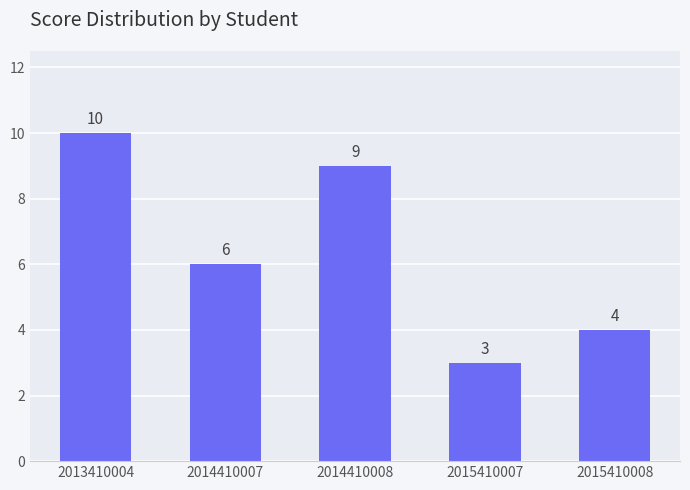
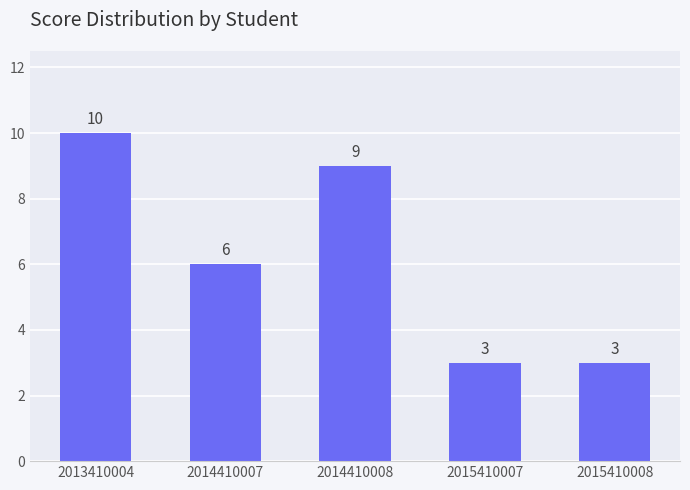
2015410008: 4 -> 3
